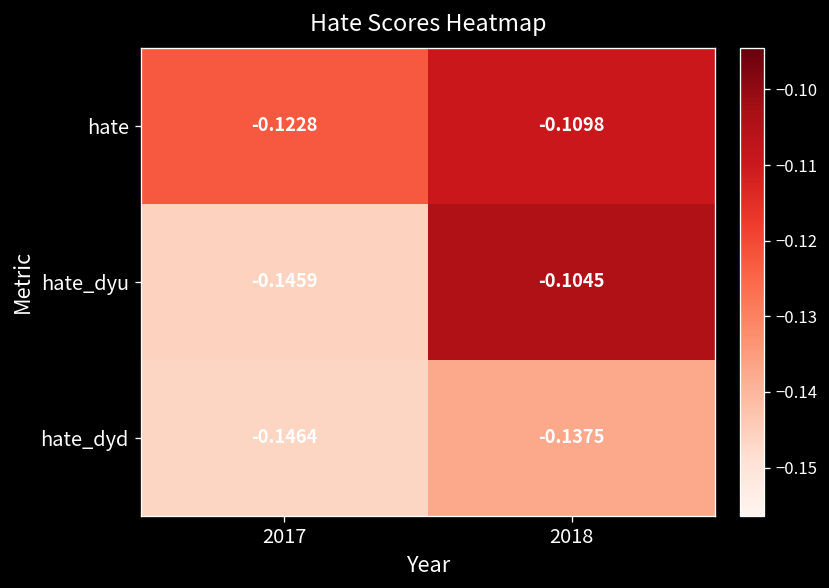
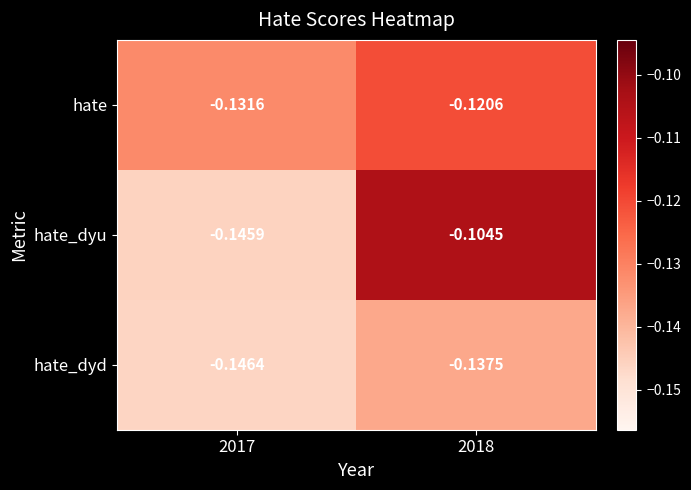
hate, 2017: -0.1228 -> -0.1316
hate, 2018: -0.1098 -> -0.1206
